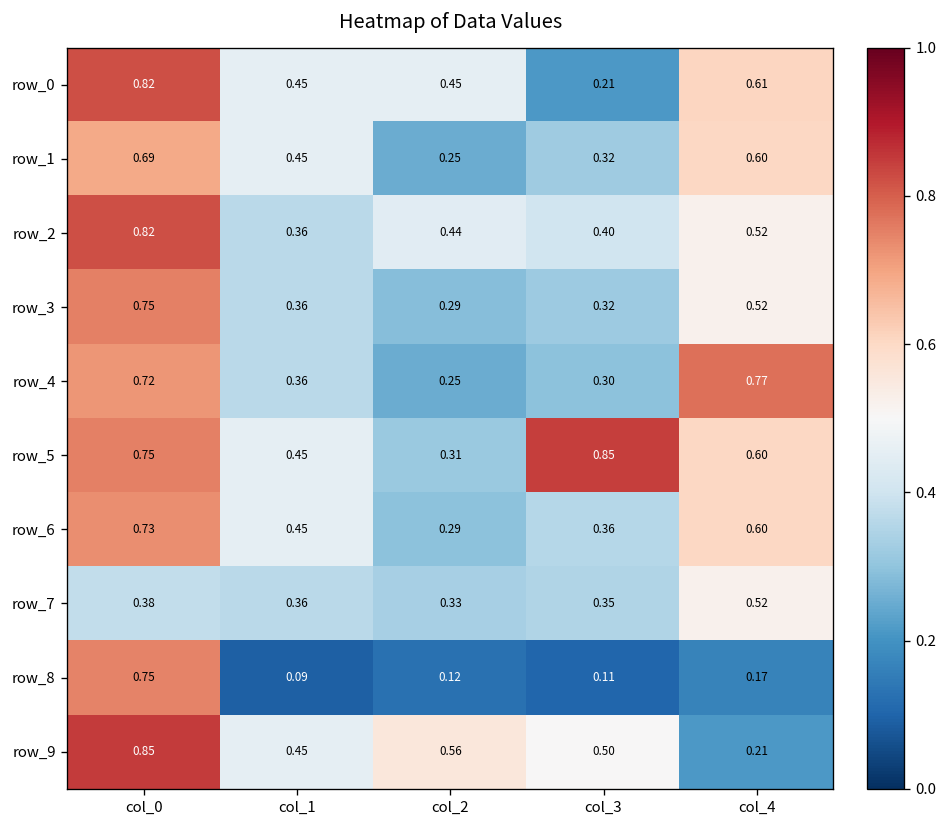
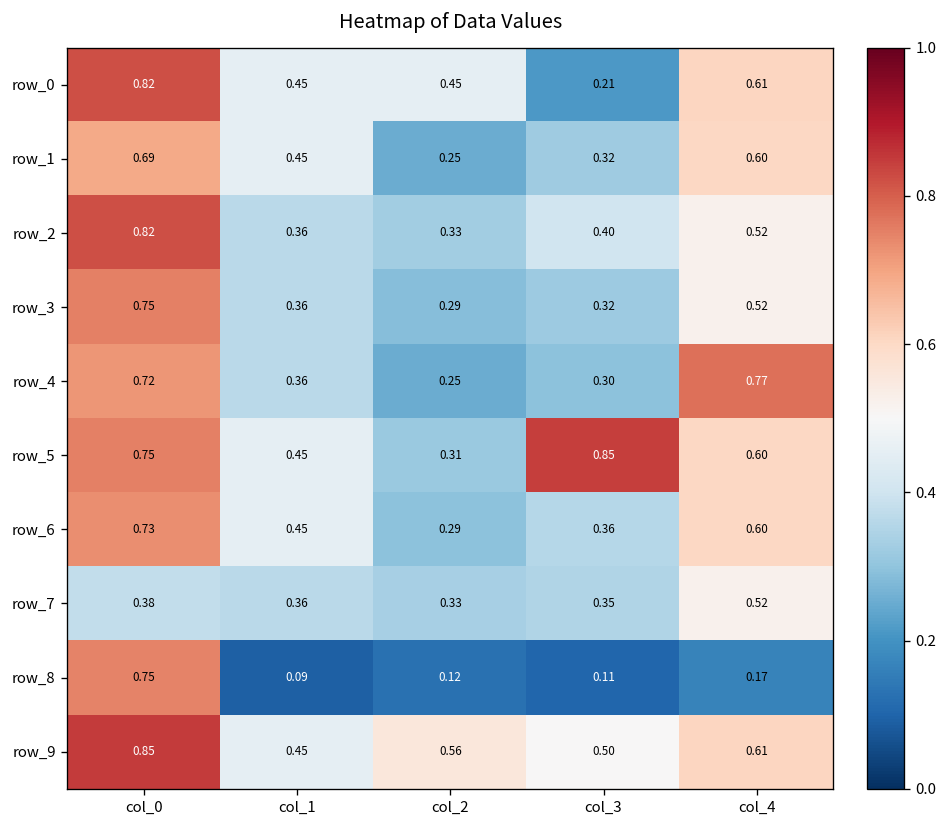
row_2, col_2: 0.44 -> 0.33
row_9, col_4: 0.21 -> 0.61
